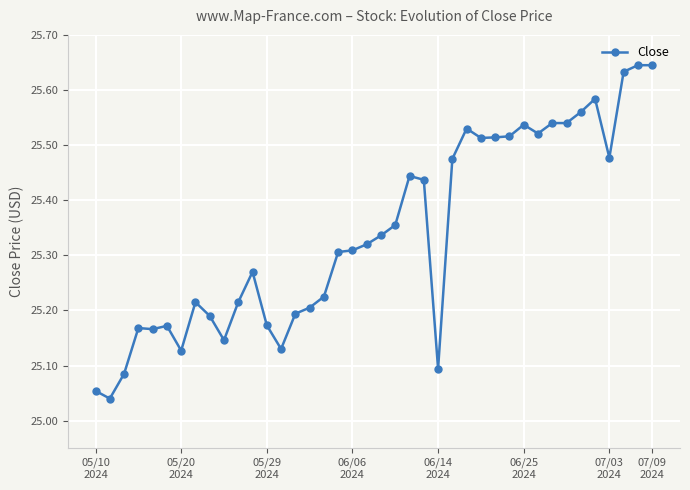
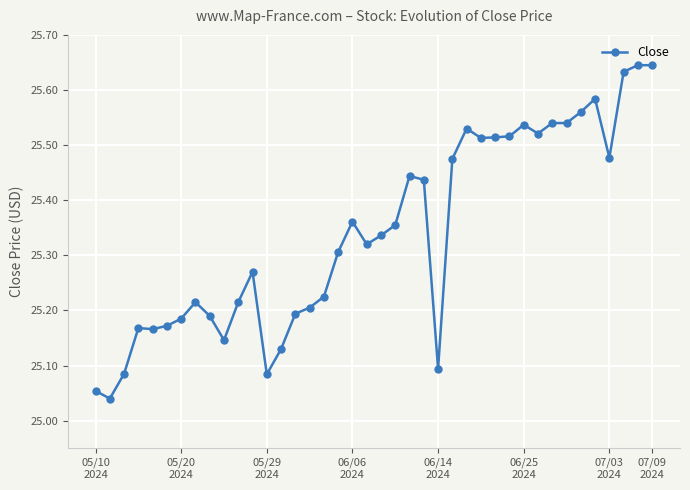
05/20 2024: 25.13 -> 25.19
05/29 2024: 25.17 -> 25.08
06/06 2024: 25.31 -> 25.36
